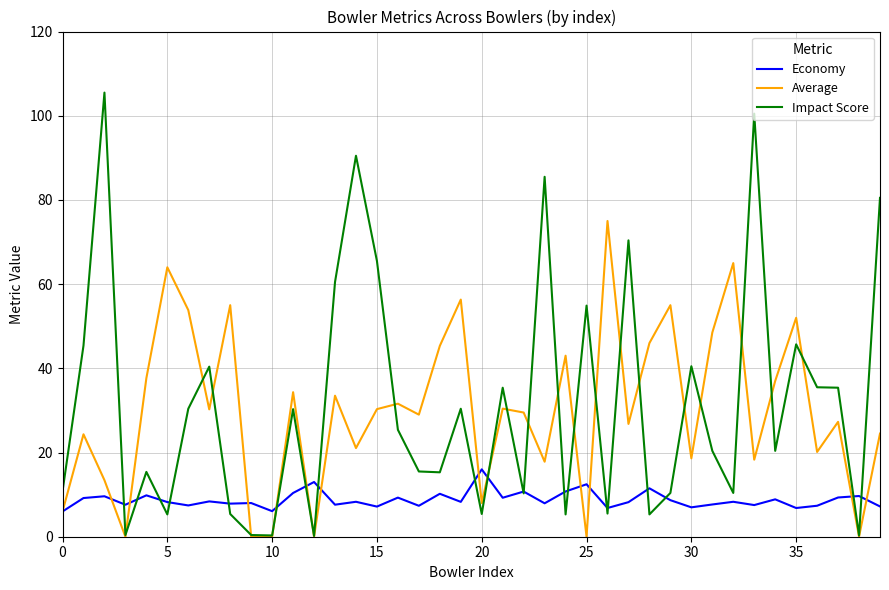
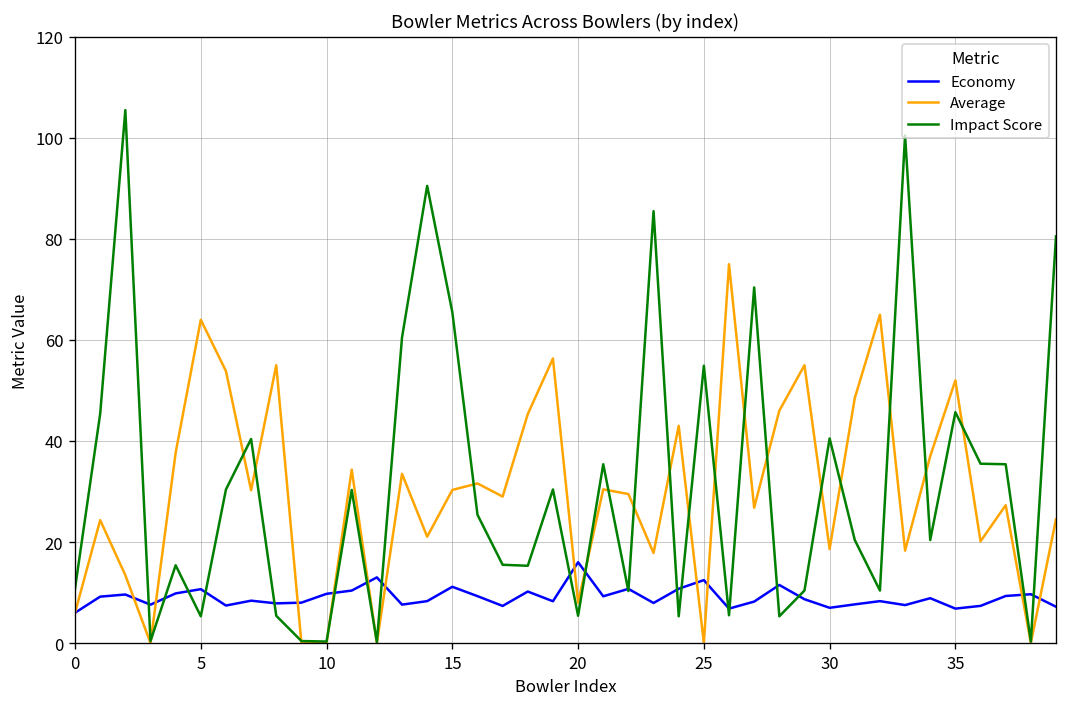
Economy, 5: 8 -> 11
Economy, 10: 6 -> 10
Economy, 15: 7 -> 11
